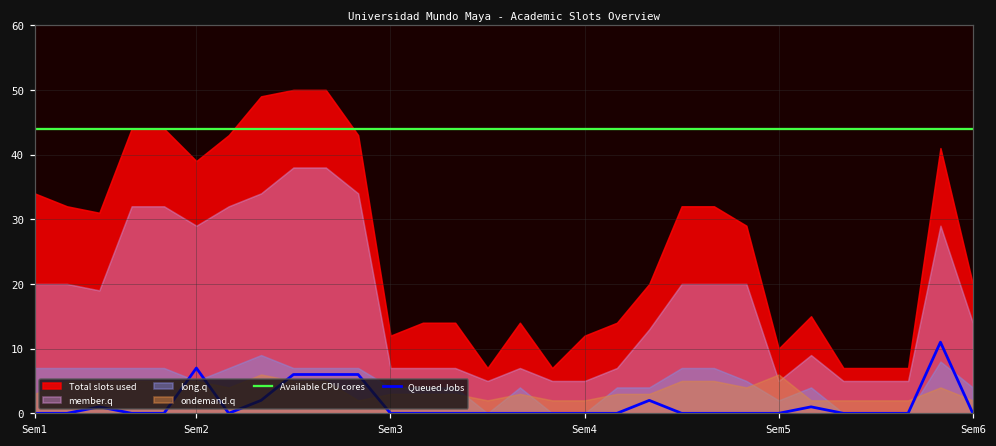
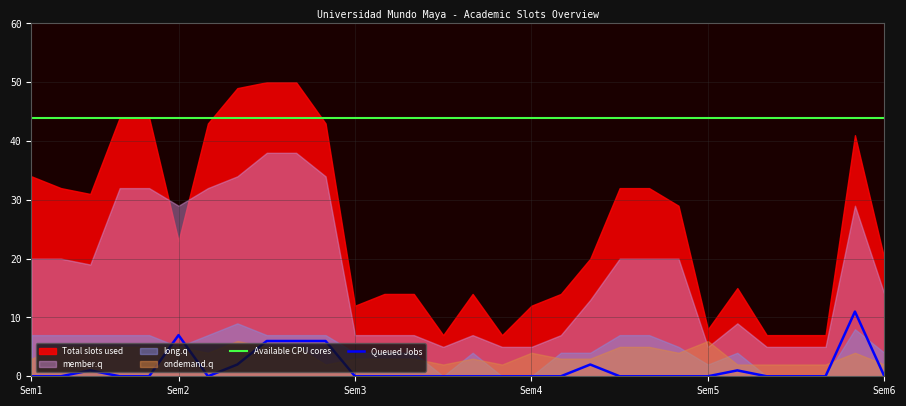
Total slots used, Sem2: 39 -> 23
ondemand.q, Sem4: 2 -> 4
Total slots used, Sem5: 10 -> 8
